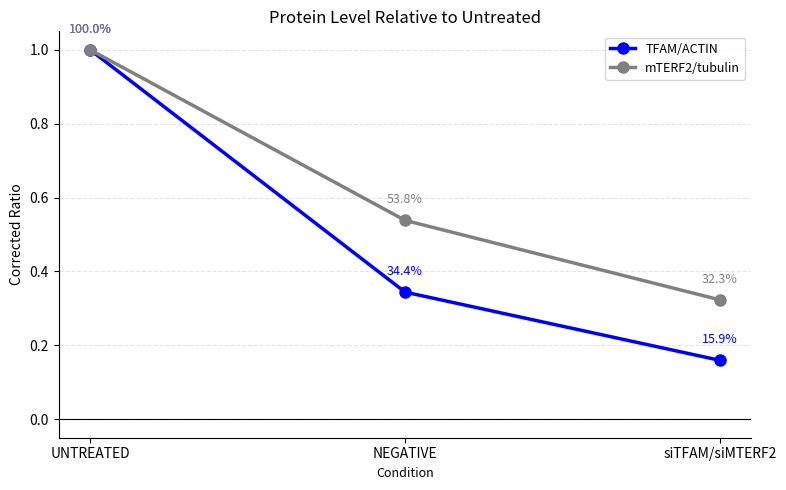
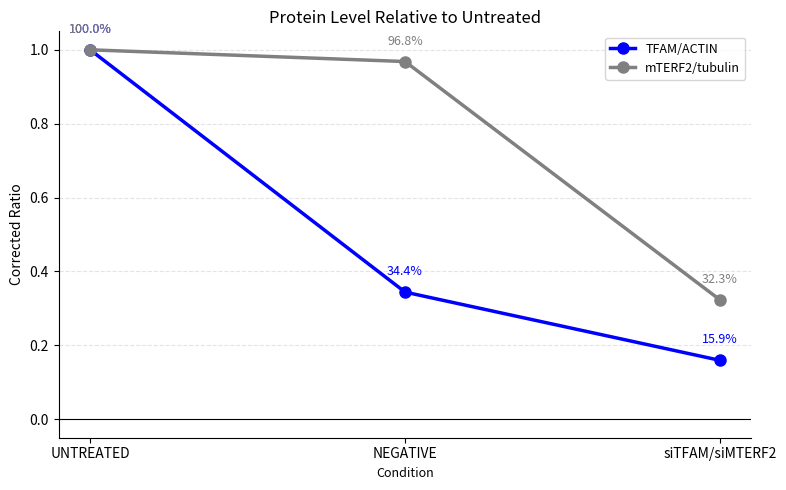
mTERF2/tubulin, NEGATIVE: 53.8% -> 96.8%
